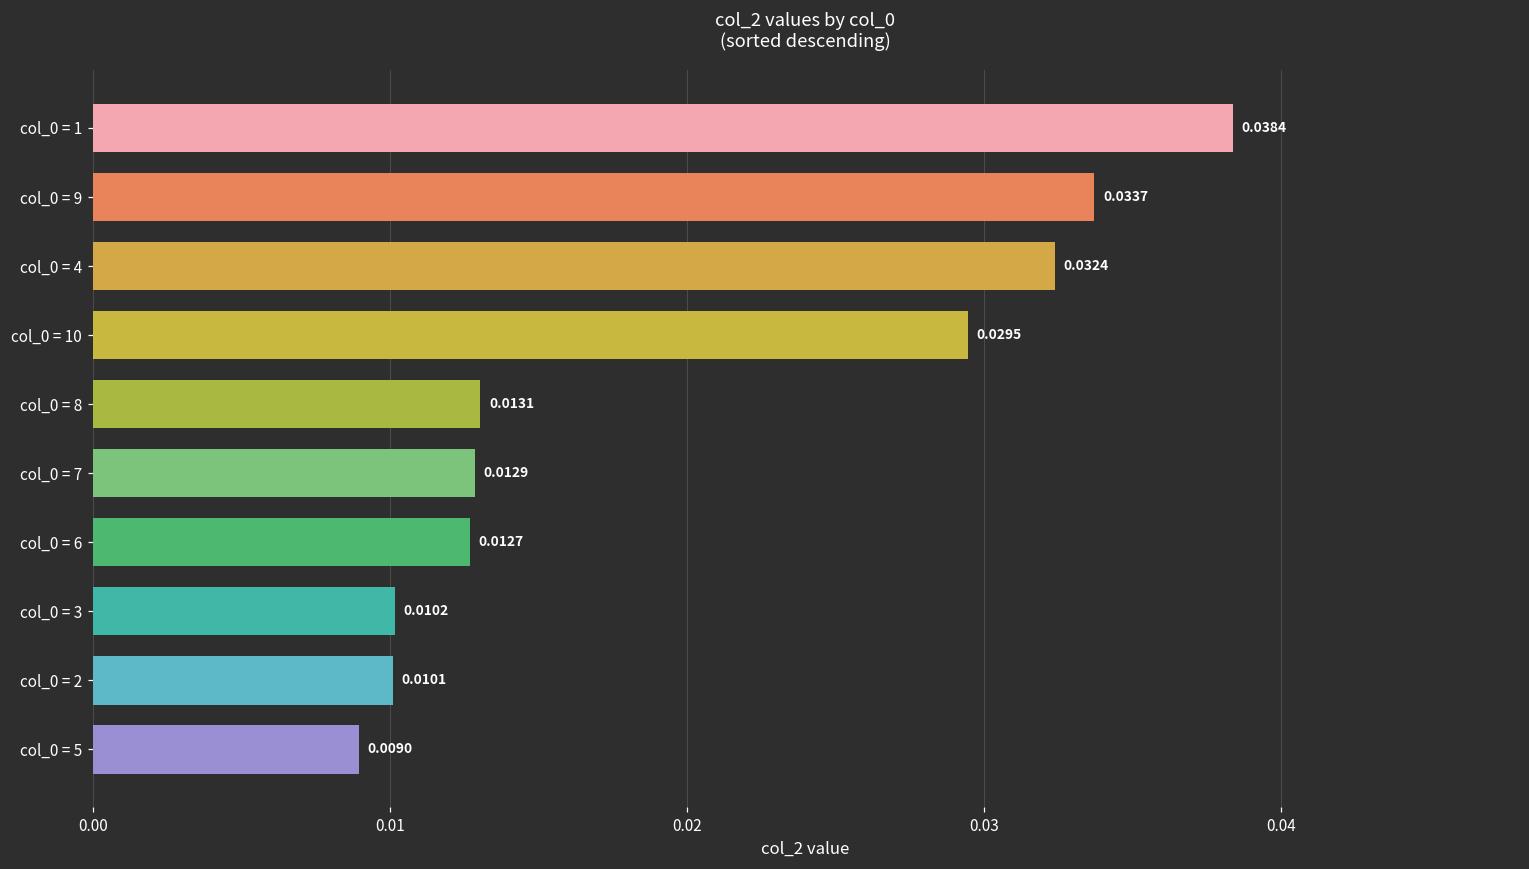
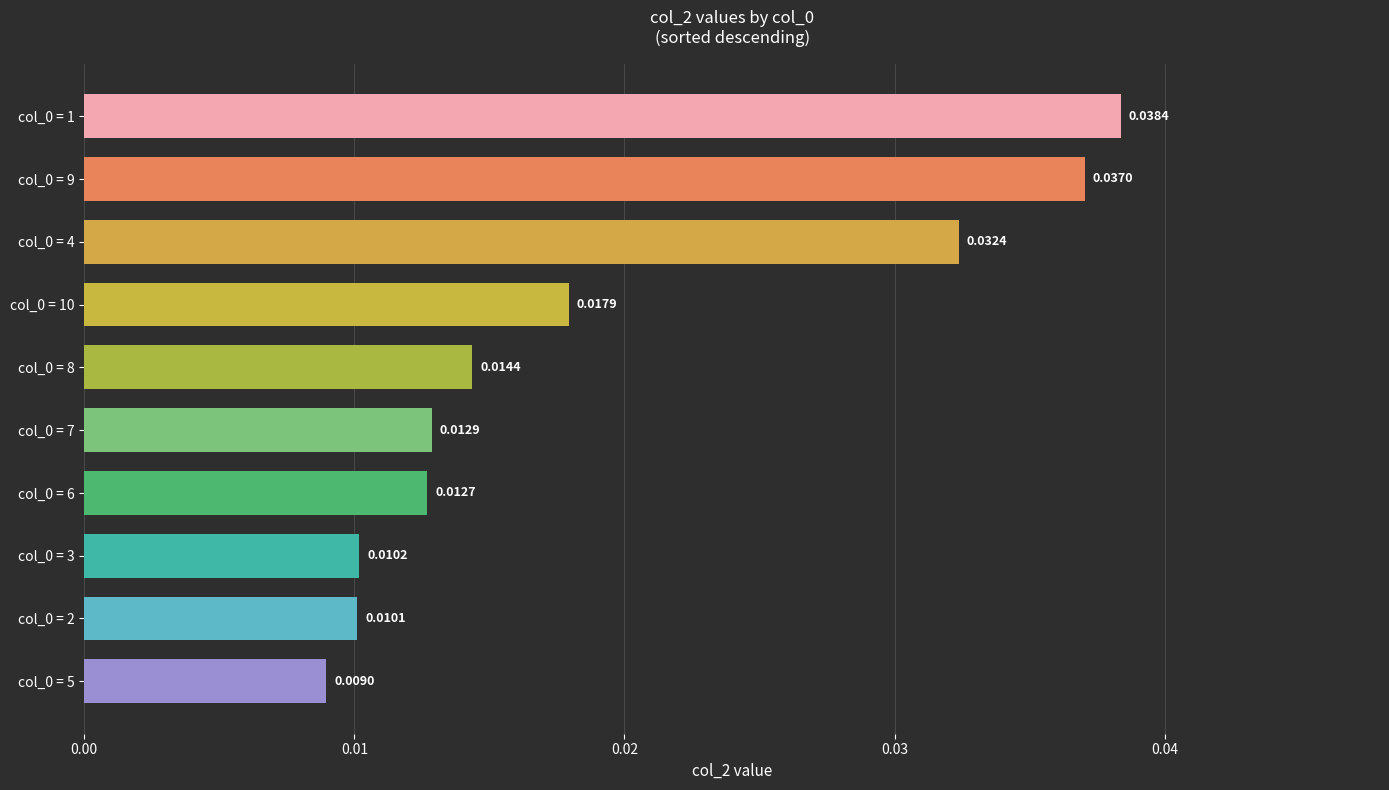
col_0 = 9: 0.0337 -> 0.0370
col_0 = 10: 0.0295 -> 0.0179
col_0 = 8: 0.0131 -> 0.0144
